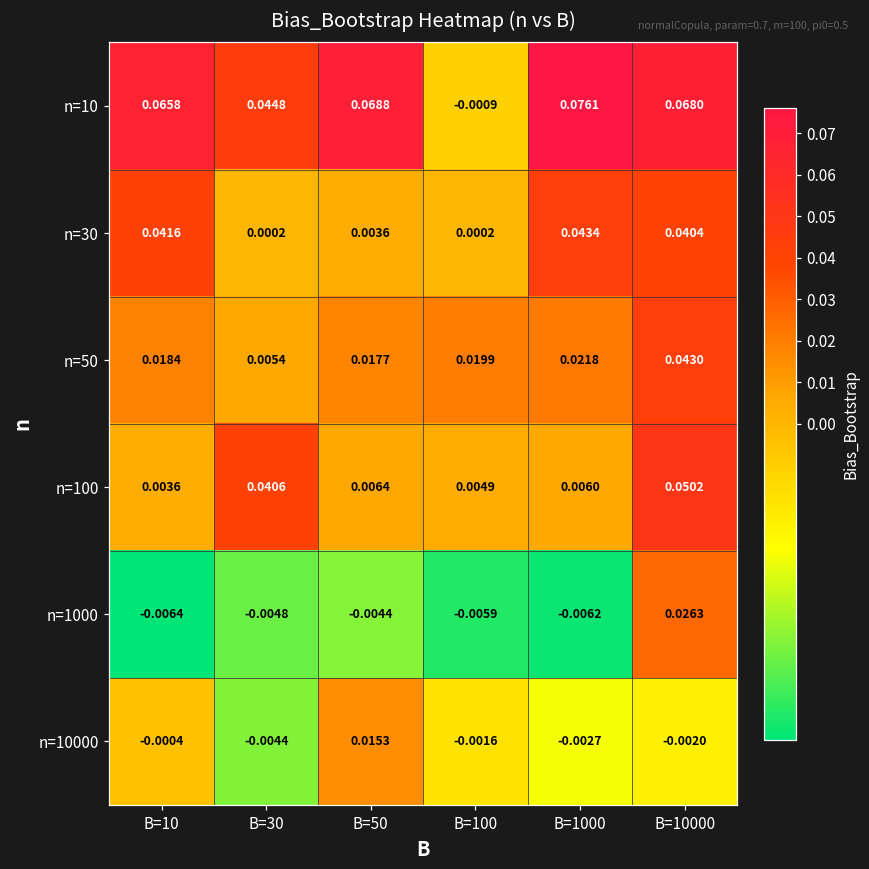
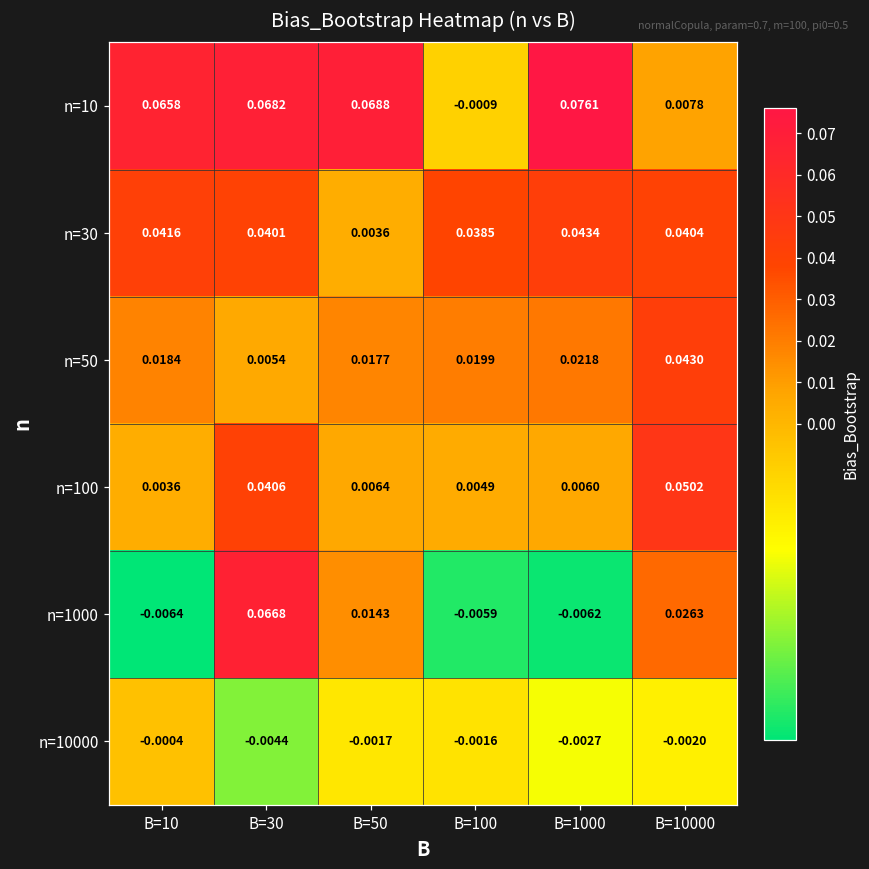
n=10, B=30: 0.0448 -> 0.0682
n=10, B=10000: 0.0680 -> 0.0078
n=30, B=30: 0.0002 -> 0.0401
n=30, B=100: 0.0002 -> 0.0385
n=1000, B=30: -0.0048 -> 0.0668
n=1000, B=50: -0.0044 -> 0.0143
n=10000, B=50: 0.0153 -> -0.0017
